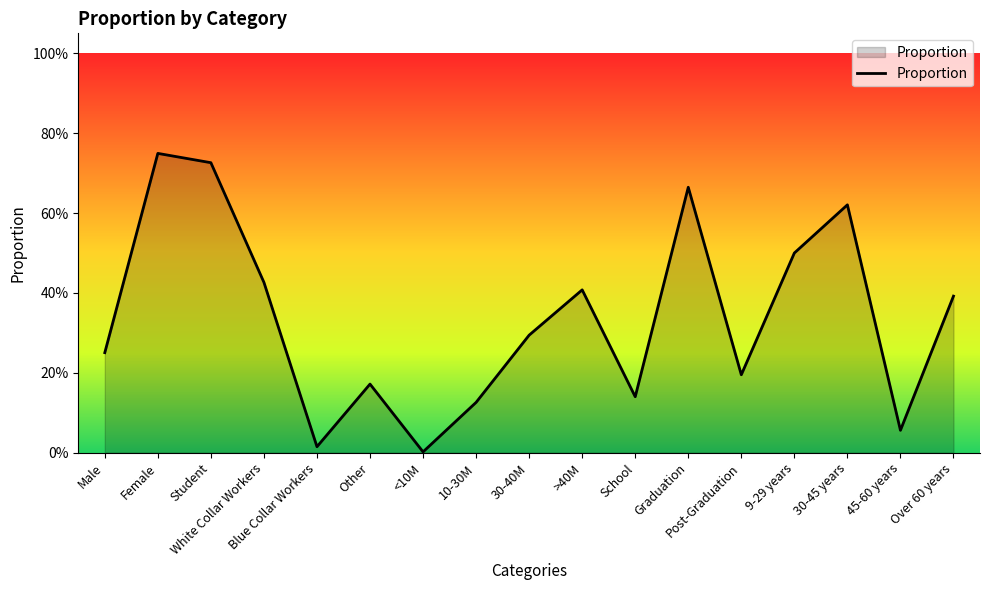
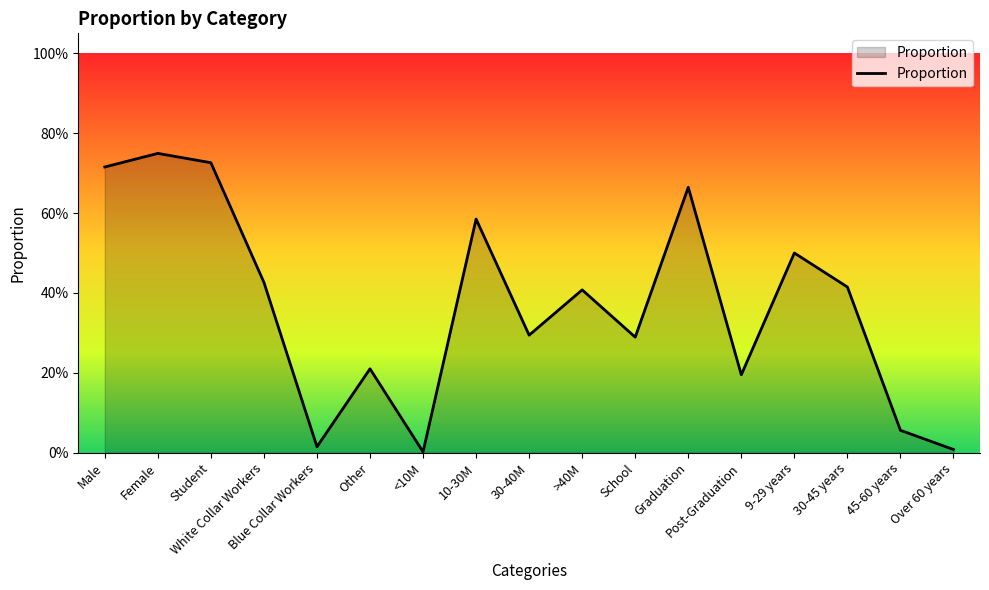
Male: 25% -> 72%
Other: 17% -> 21%
10-30M: 13% -> 59%
School: 14% -> 29%
30-45 years: 62% -> 41%
Over 60 years: 39% -> 1%
